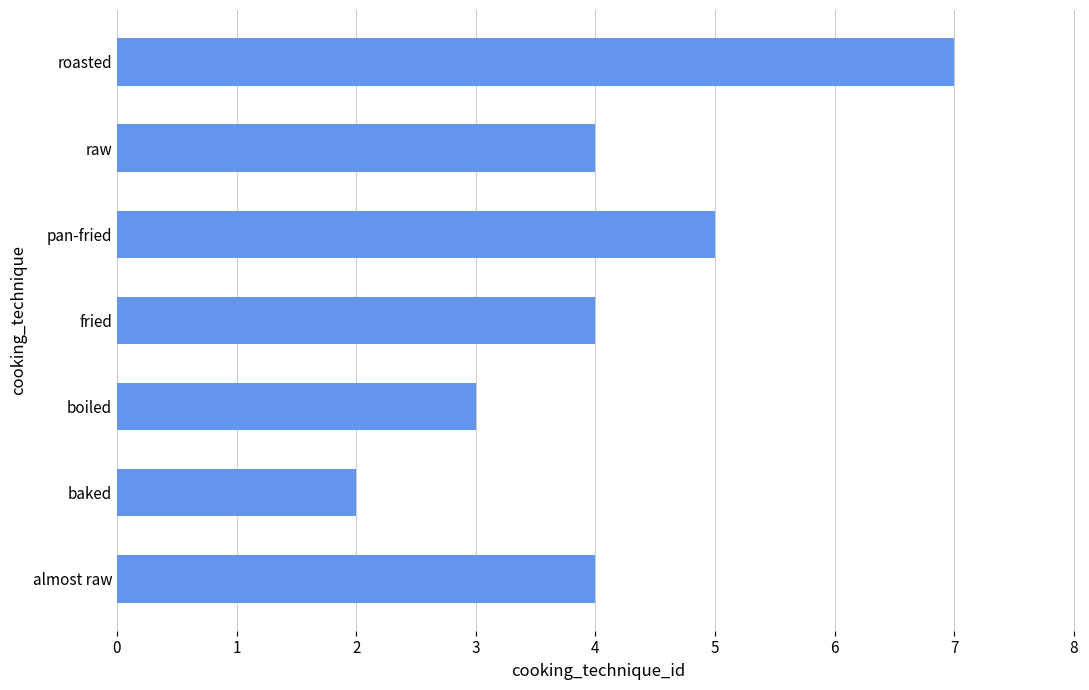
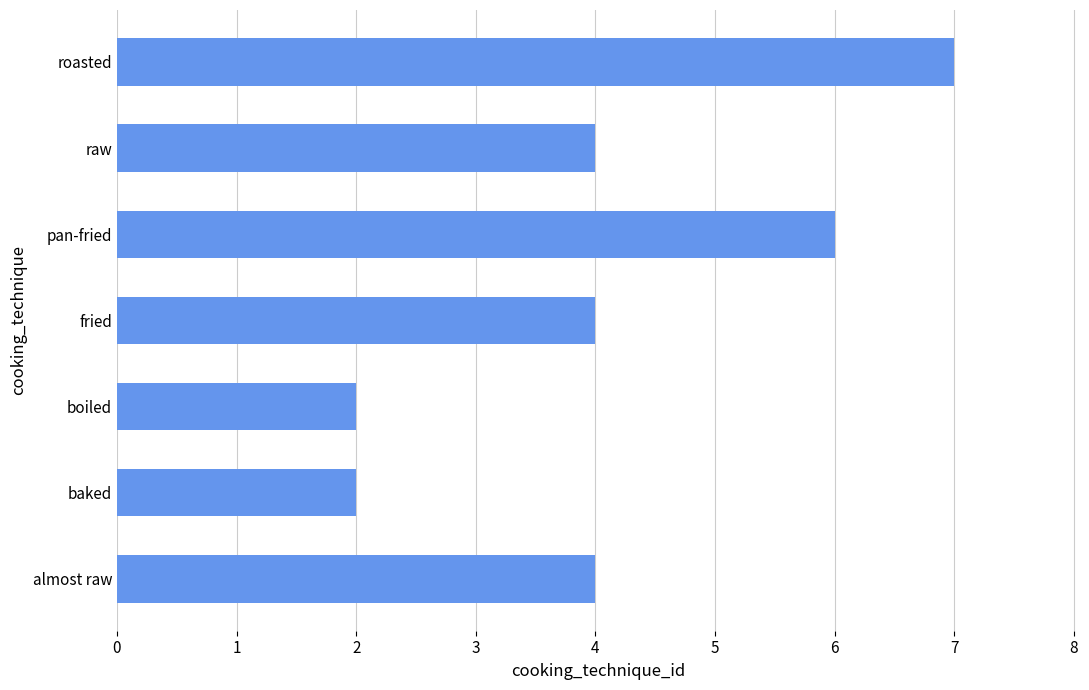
pan-fried: 5 -> 6
boiled: 3 -> 2
